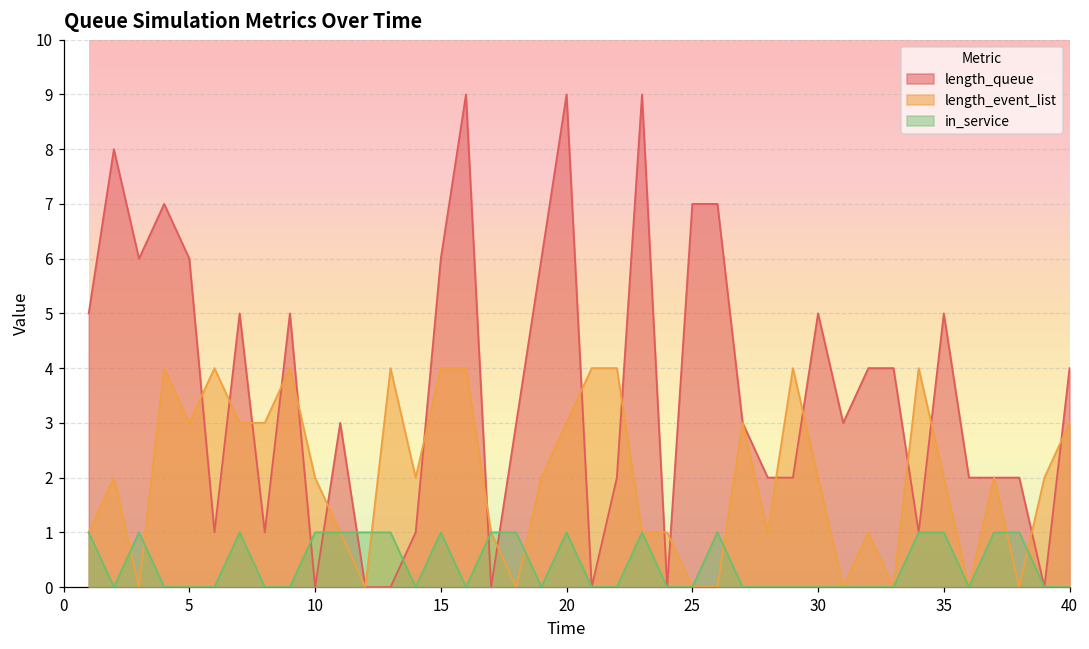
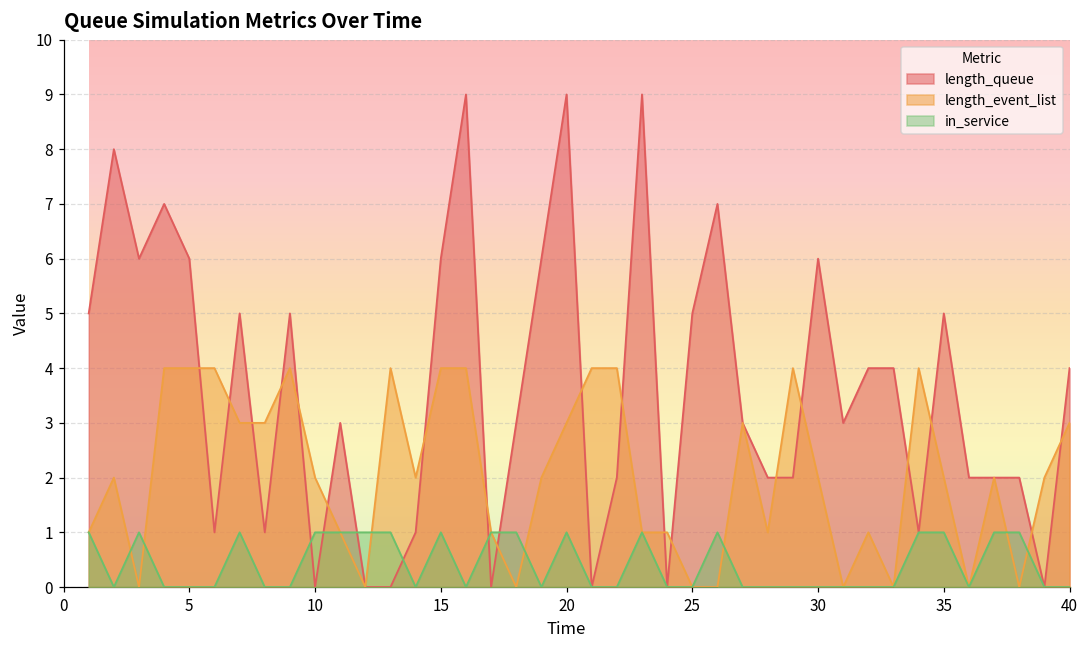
length_event_list, 5: 3 -> 4
length_queue, 25: 7 -> 5
length_queue, 30: 5 -> 6
